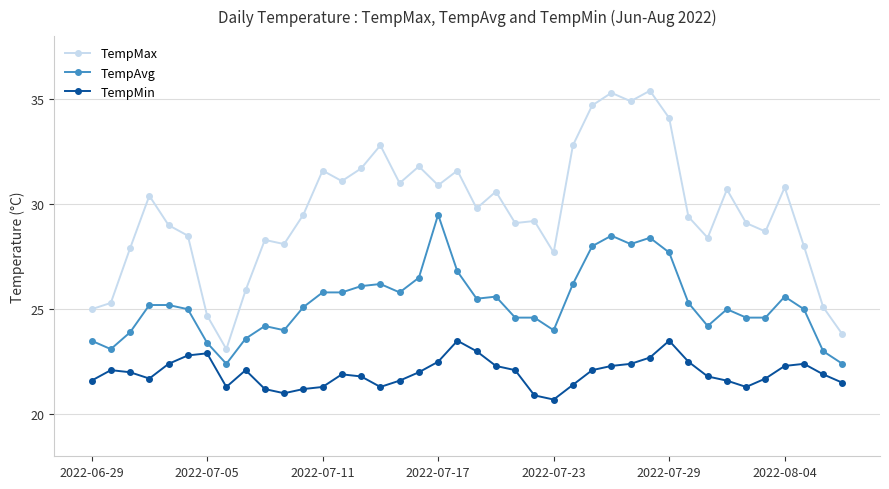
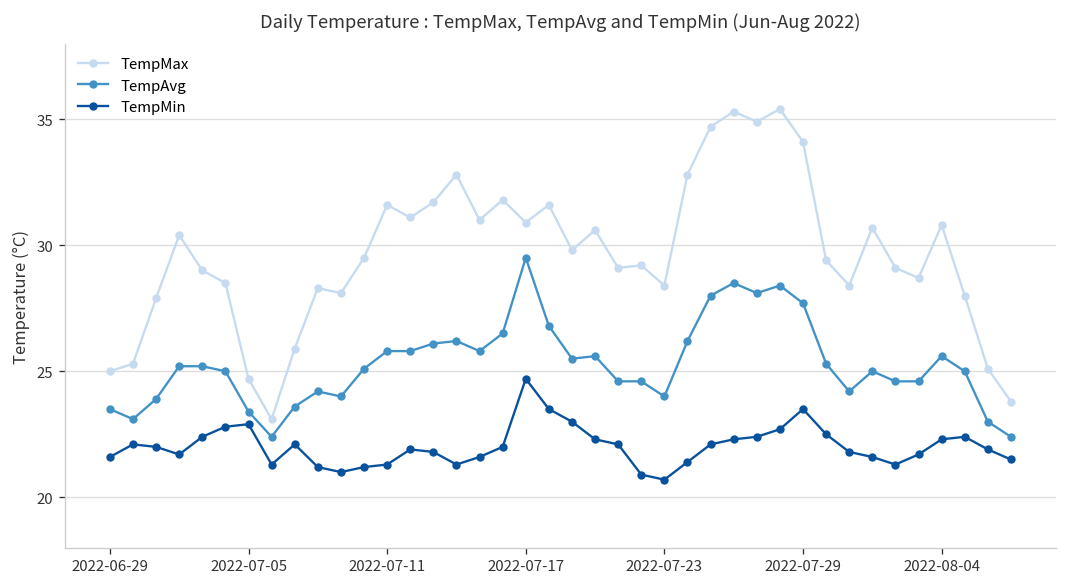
TempMin, 2022-07-17: 22.5 -> 24.7
TempMax, 2022-07-23: 27.7 -> 28.4
